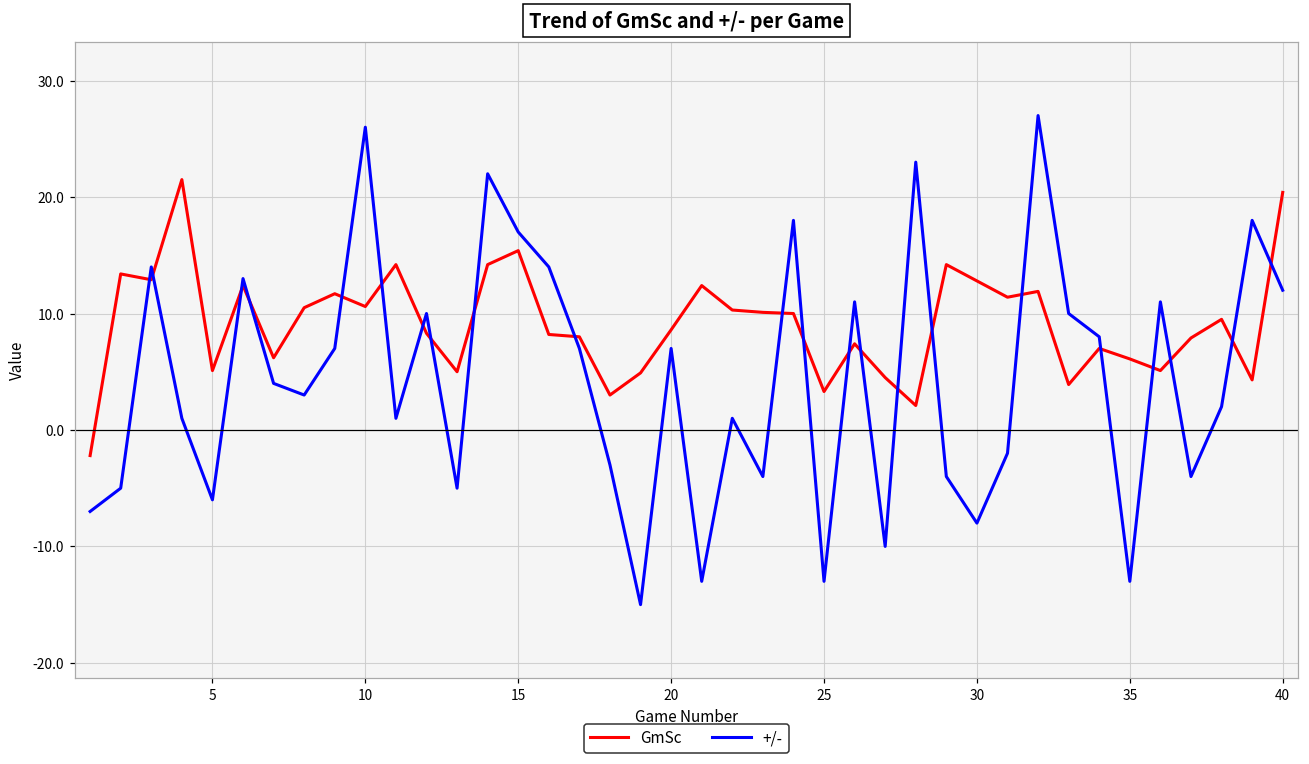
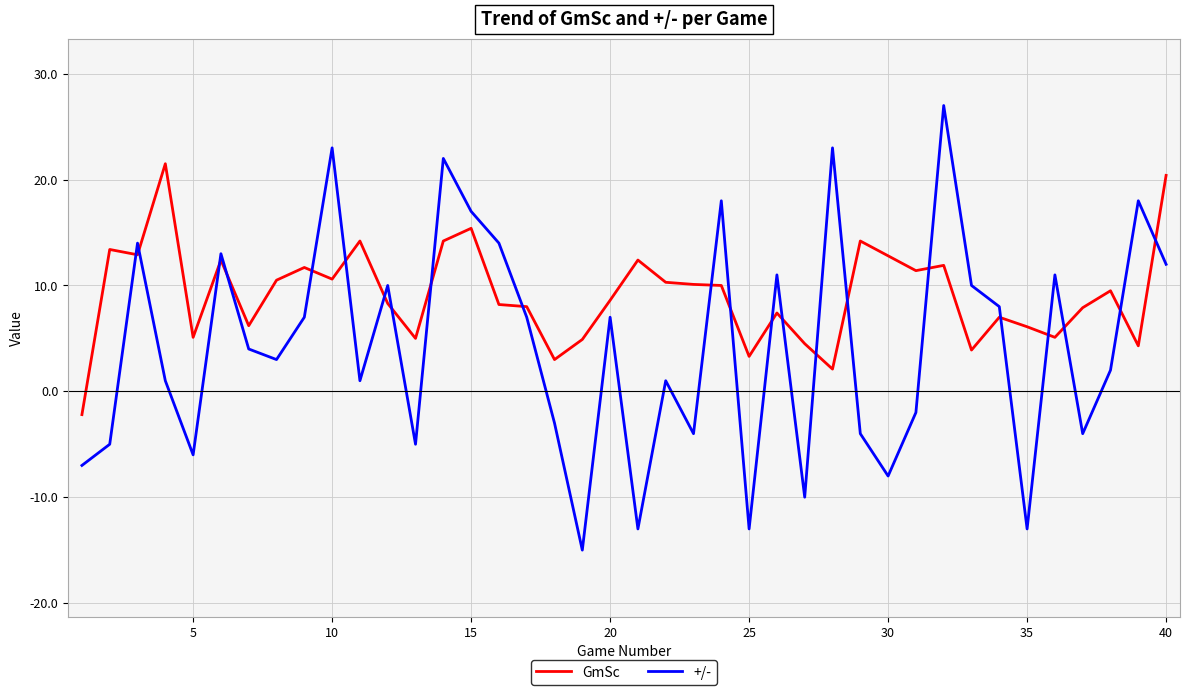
+/-, 10: 26 -> 23
